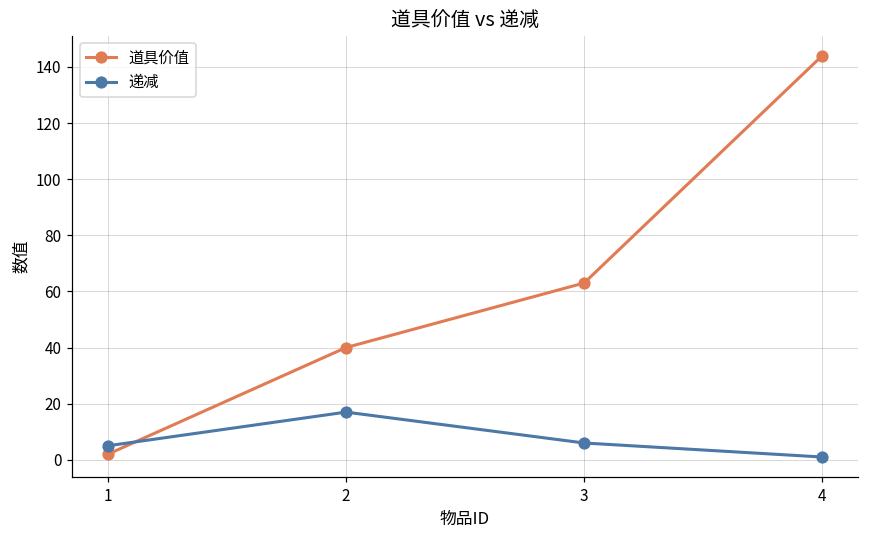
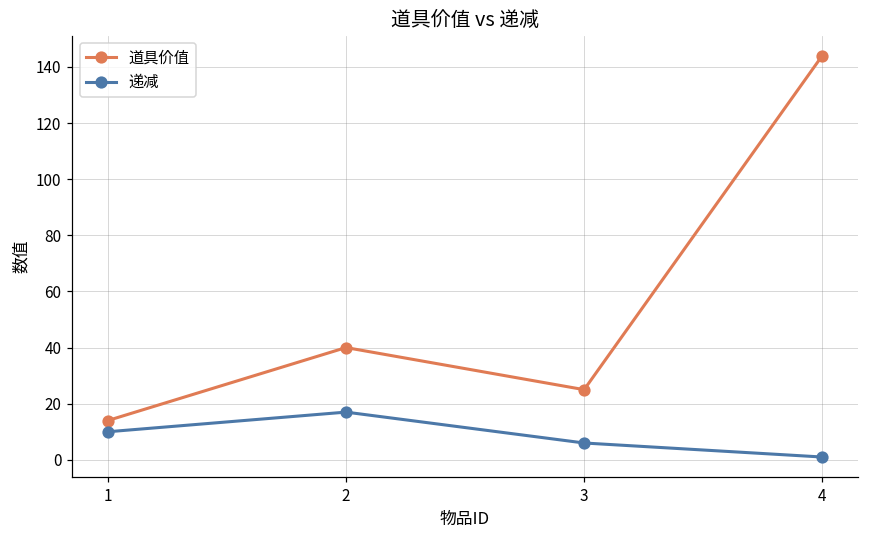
道具价值, 1: 2 -> 14
递减, 1: 5 -> 10
道具价值, 3: 63 -> 25
